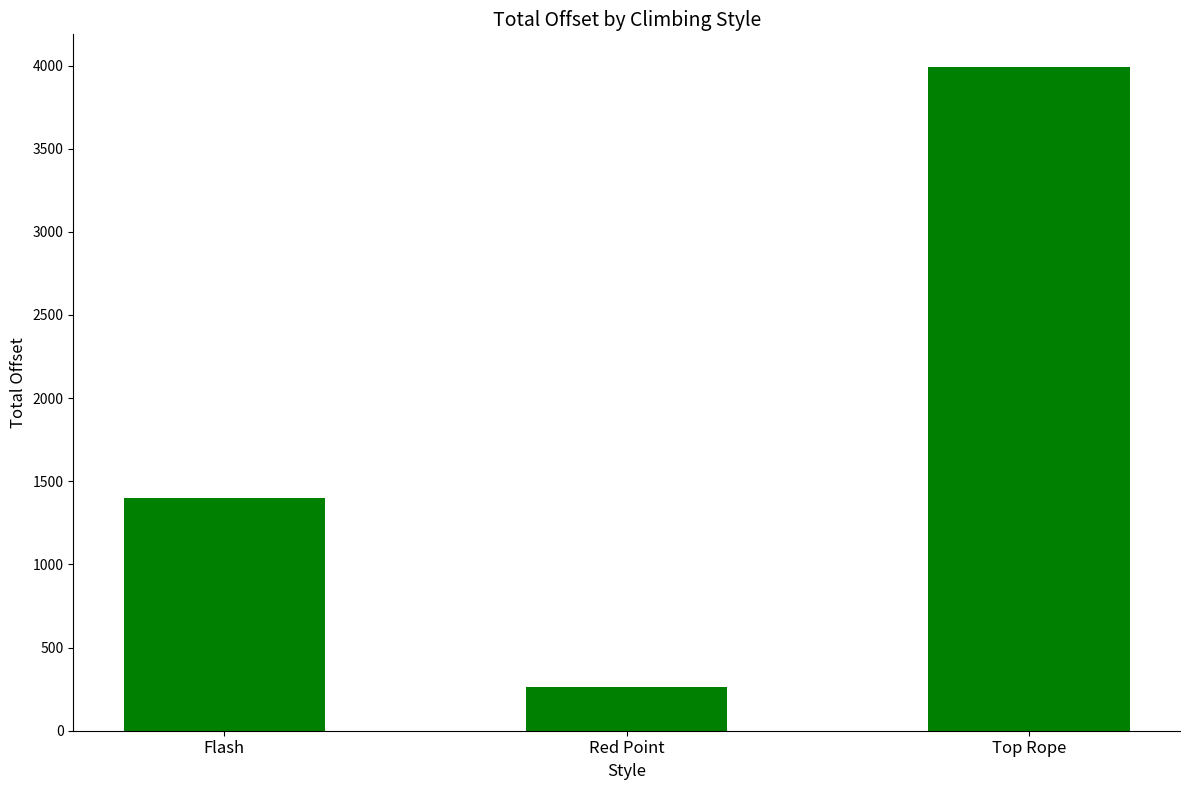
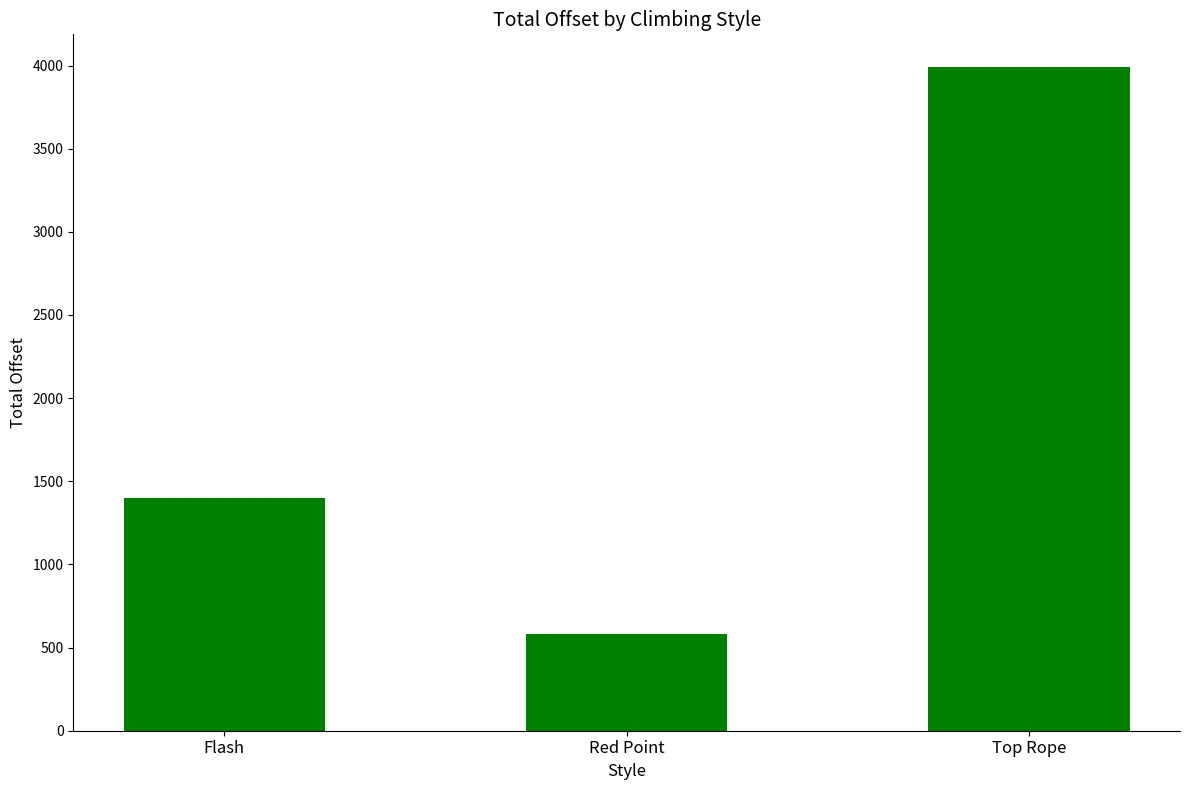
Red Point: 260 -> 580
